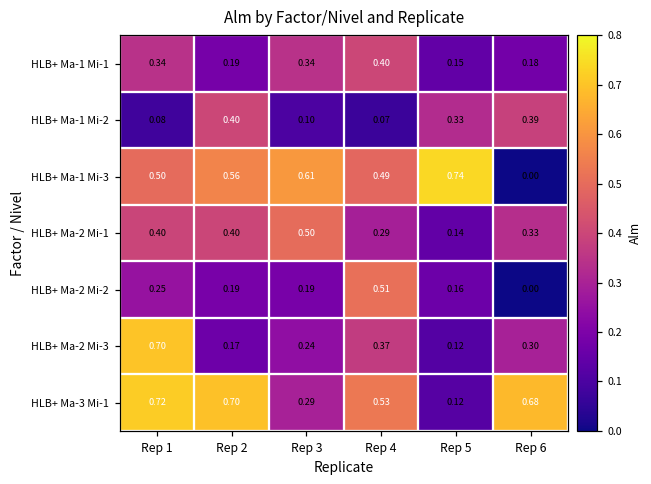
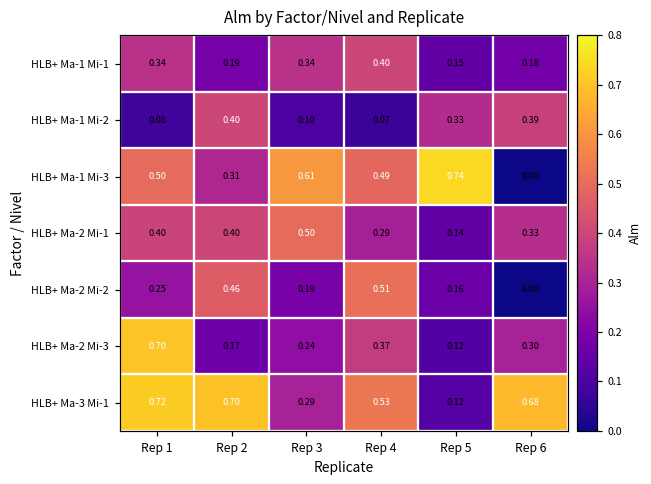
HLB+ Ma-1 Mi-3, Rep 2: 0.56 -> 0.31
HLB+ Ma-2 Mi-2, Rep 2: 0.19 -> 0.46
